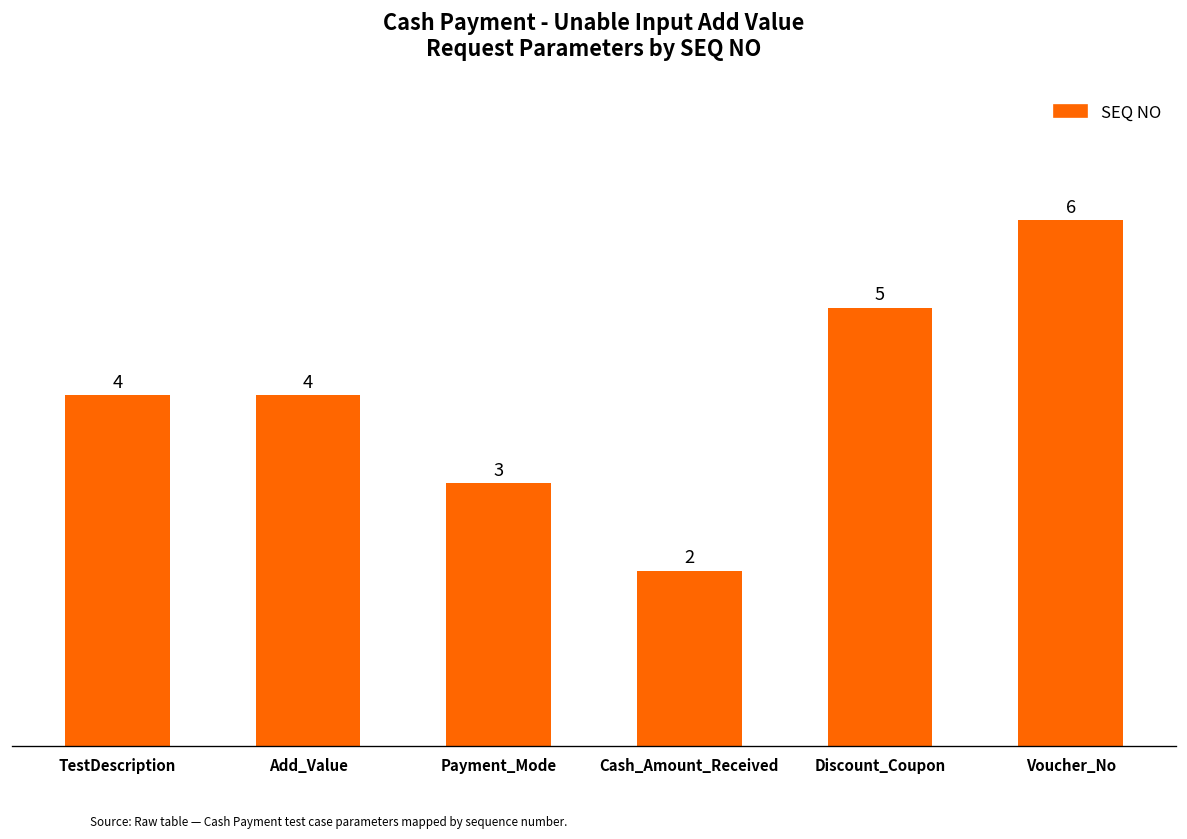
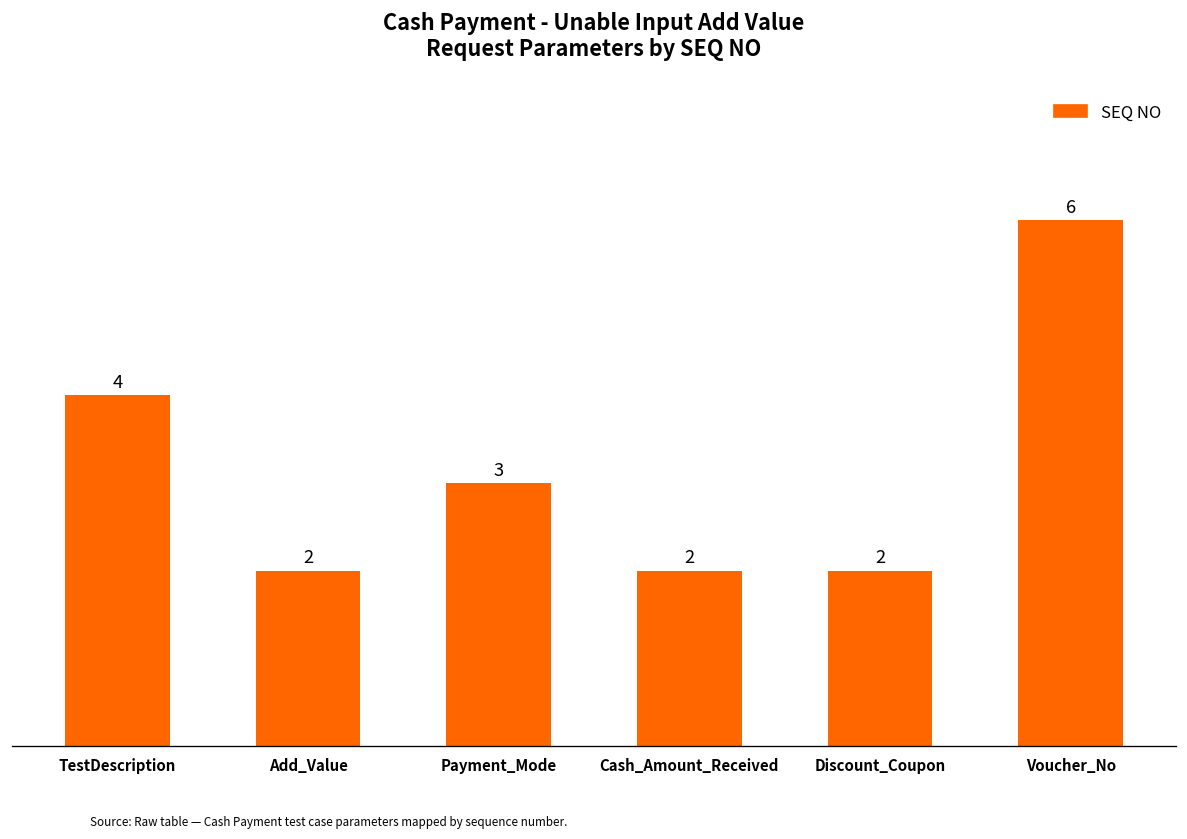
Add_Value: 4 -> 2
Discount_Coupon: 5 -> 2
